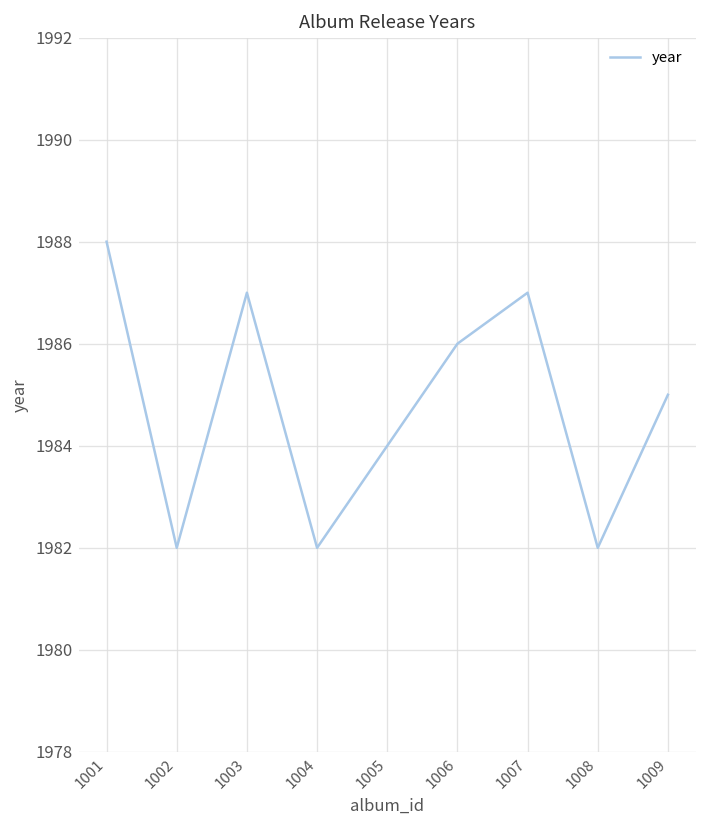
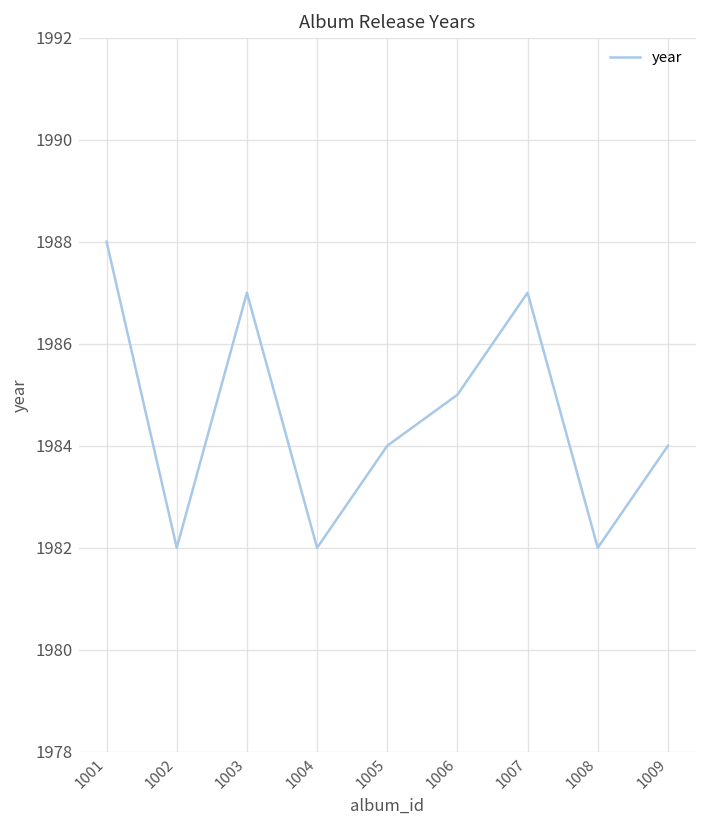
1006: 1986 -> 1985
1009: 1985 -> 1984
